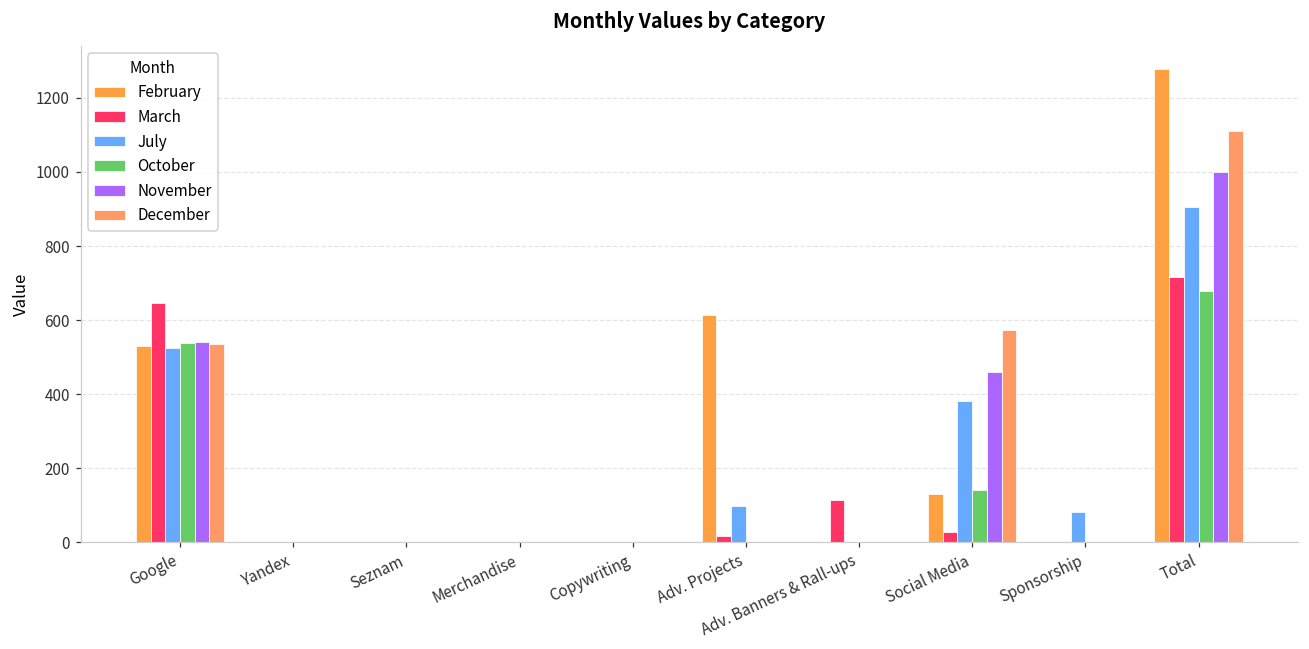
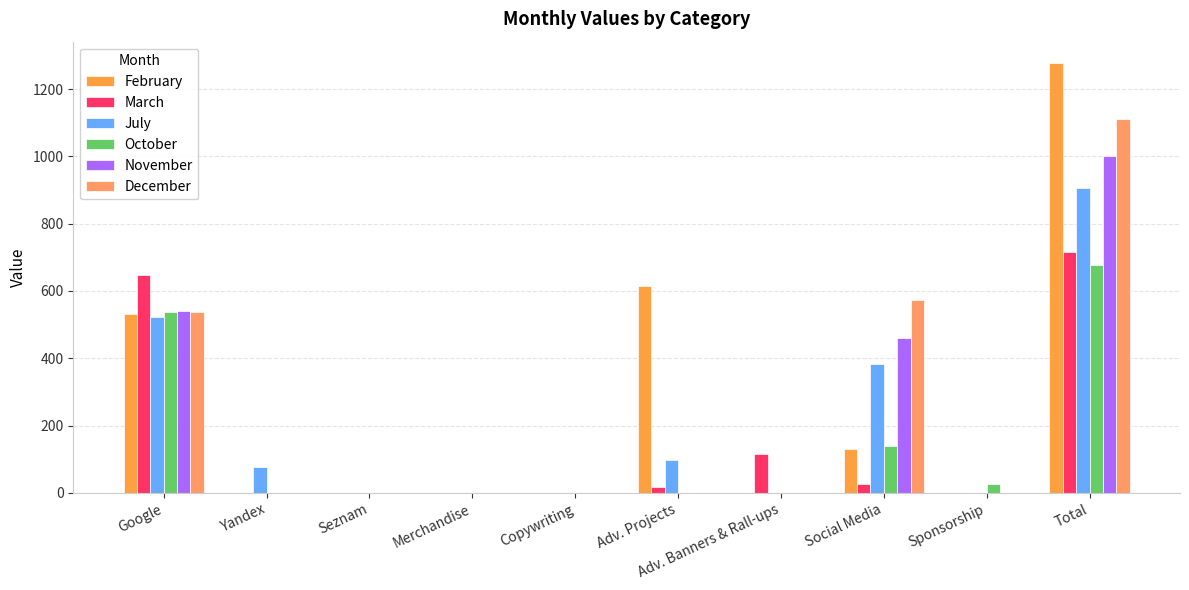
July, Yandex: 0 -> 80
July, Sponsorship: 80 -> 0
October, Sponsorship: 0 -> 30
